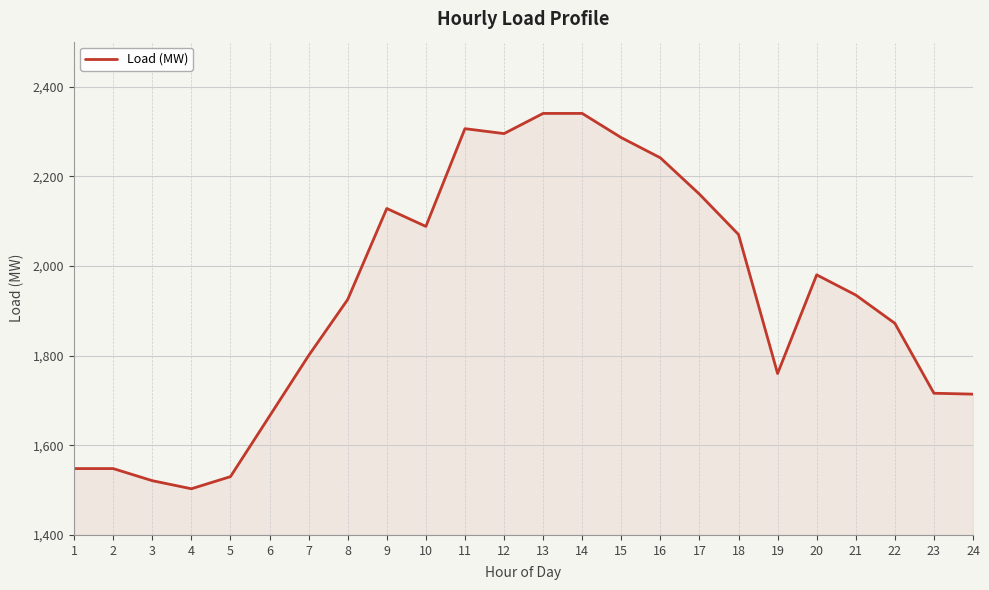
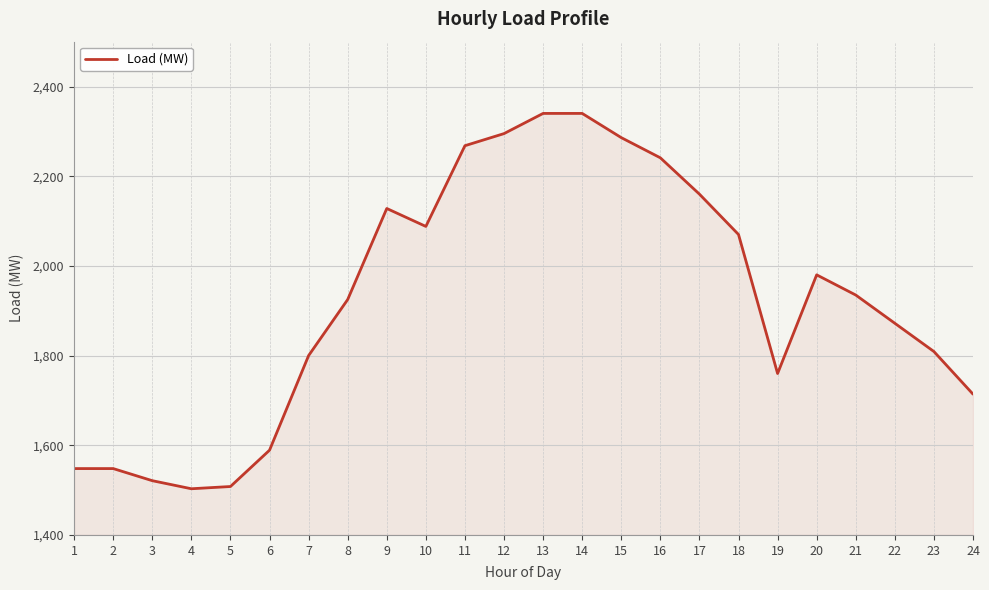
5: 1,530 -> 1,510
6: 1,670 -> 1,590
11: 2,310 -> 2,270
23: 1,720 -> 1,810
